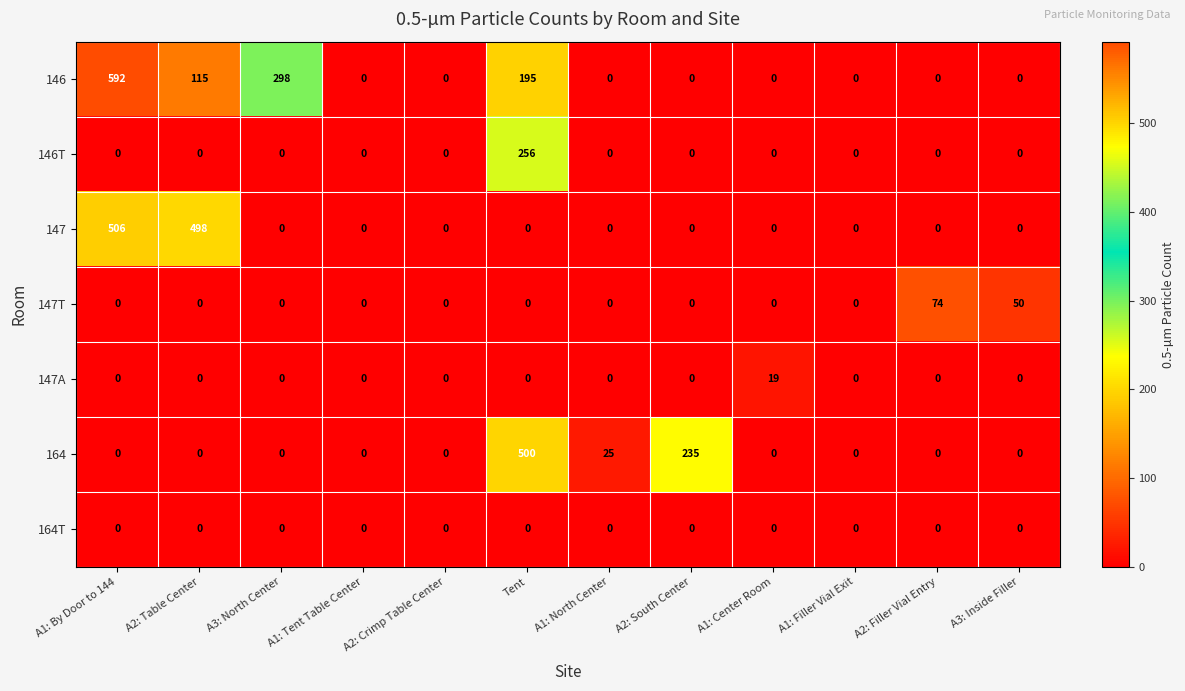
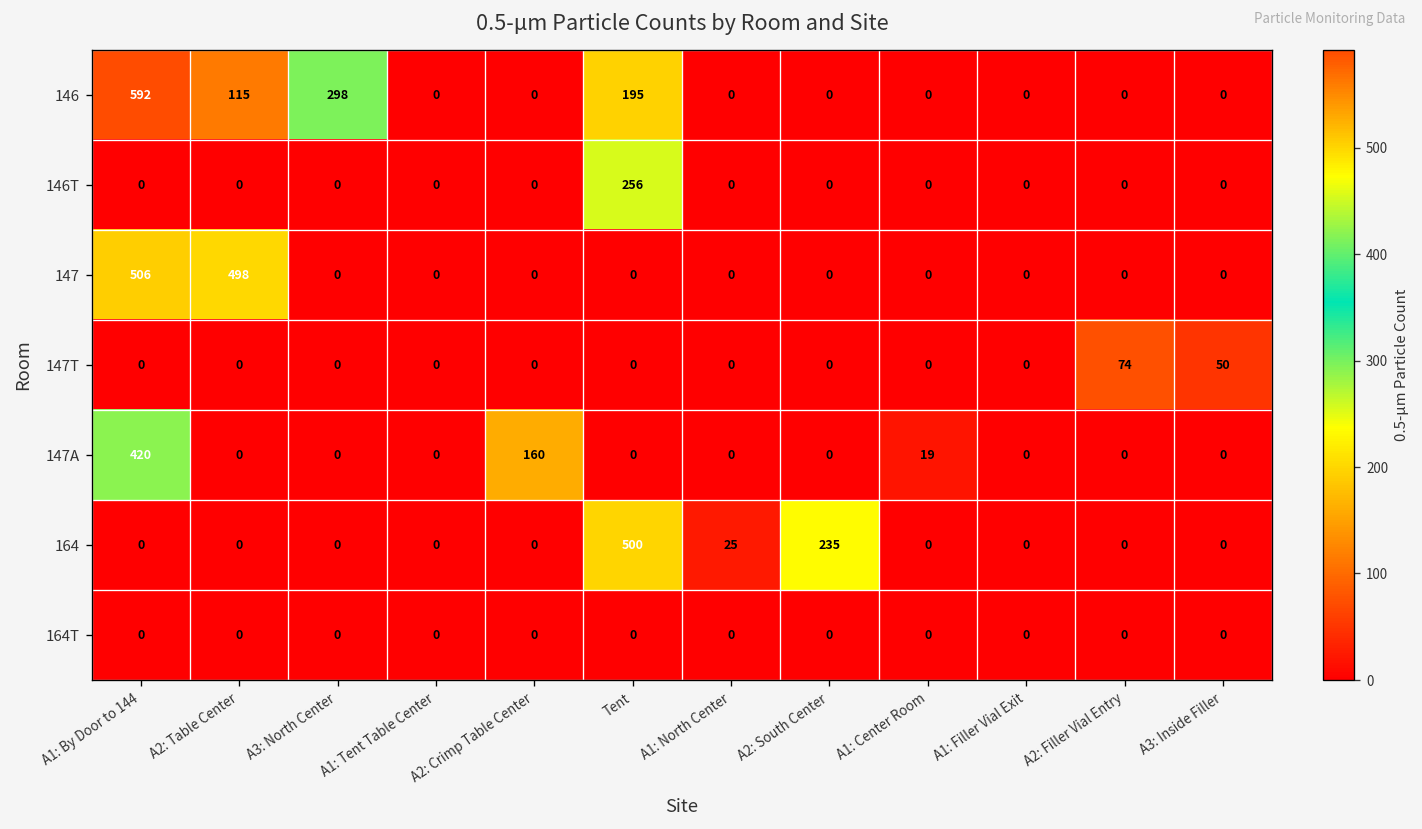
147A, A1: By Door to 144: 0 -> 420
147A, A2: Crimp Table Center: 0 -> 160
